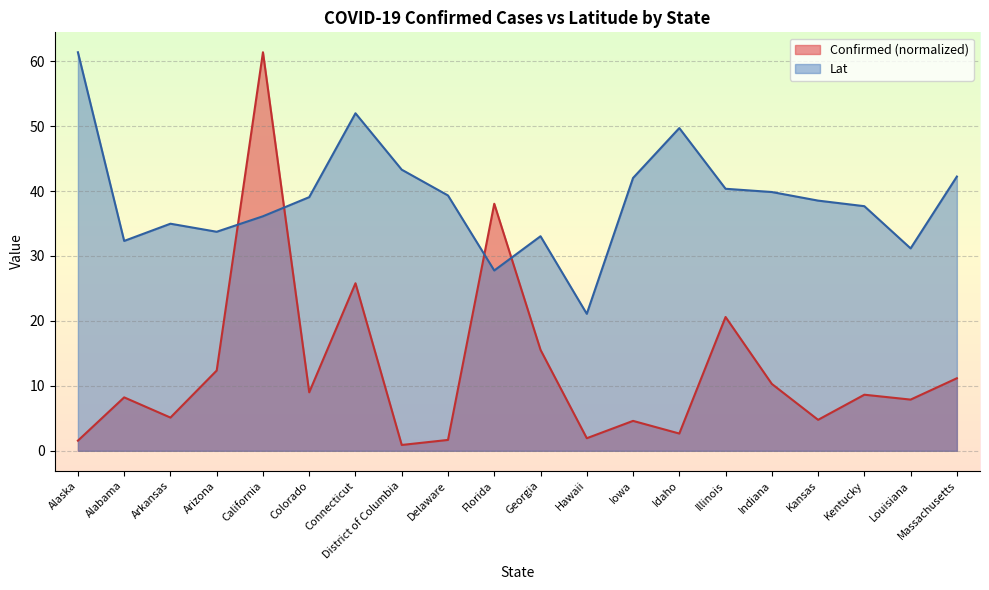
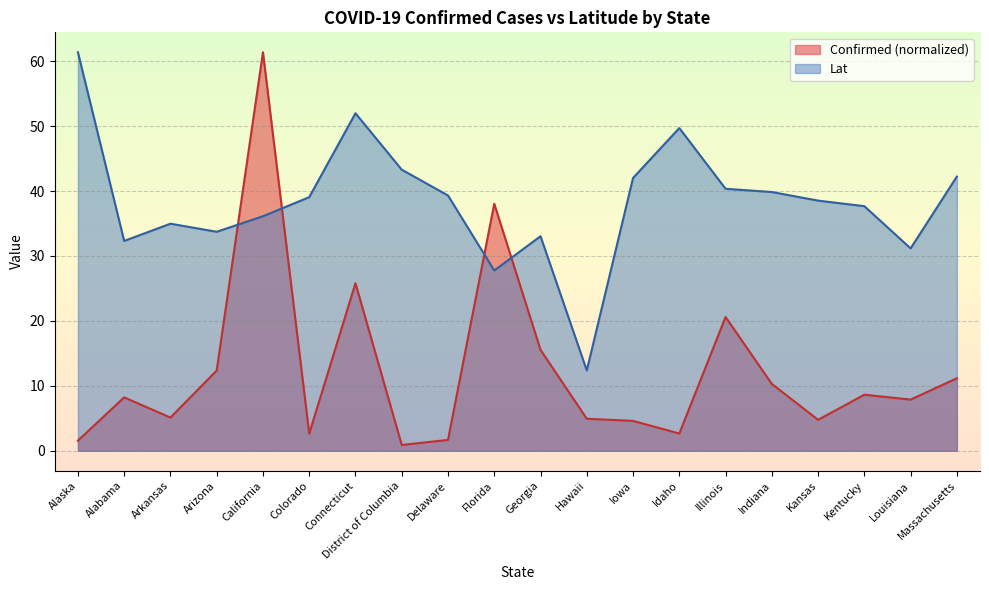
Confirmed (normalized), Colorado: 9 -> 3
Confirmed (normalized), Hawaii: 2 -> 5
Lat, Hawaii: 21 -> 12
